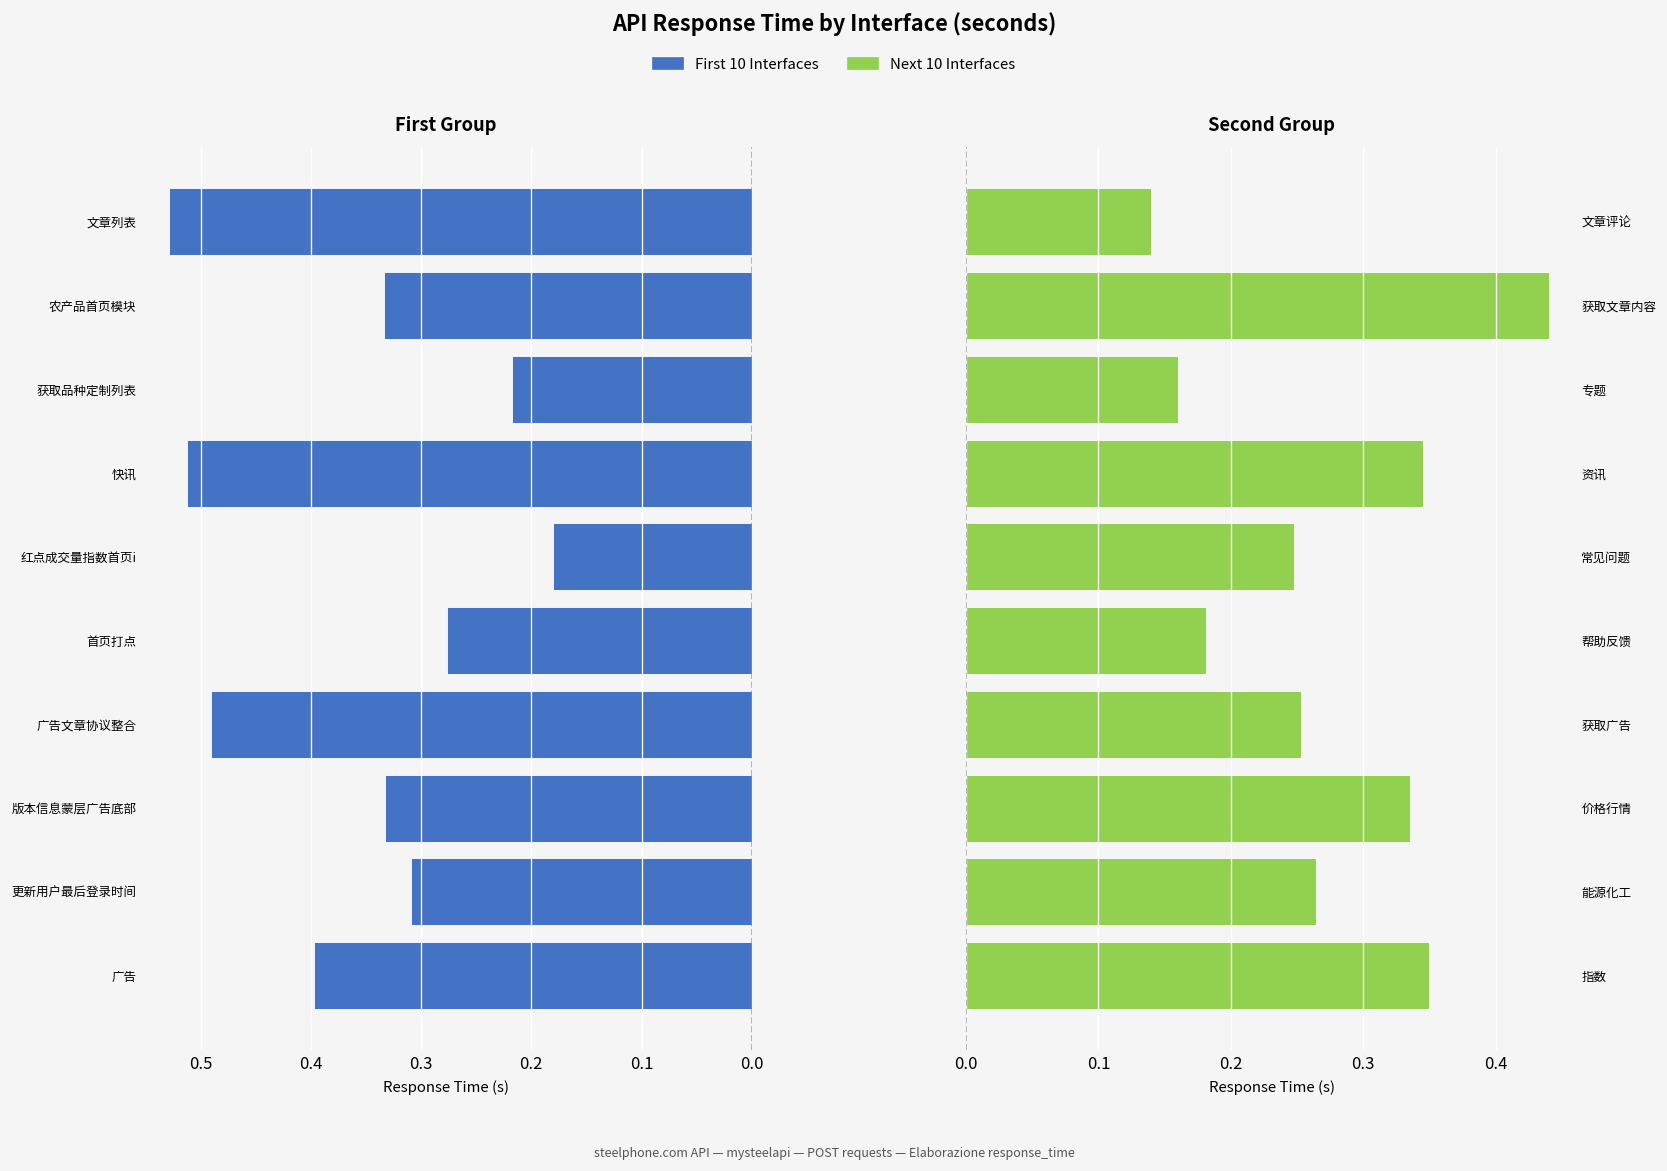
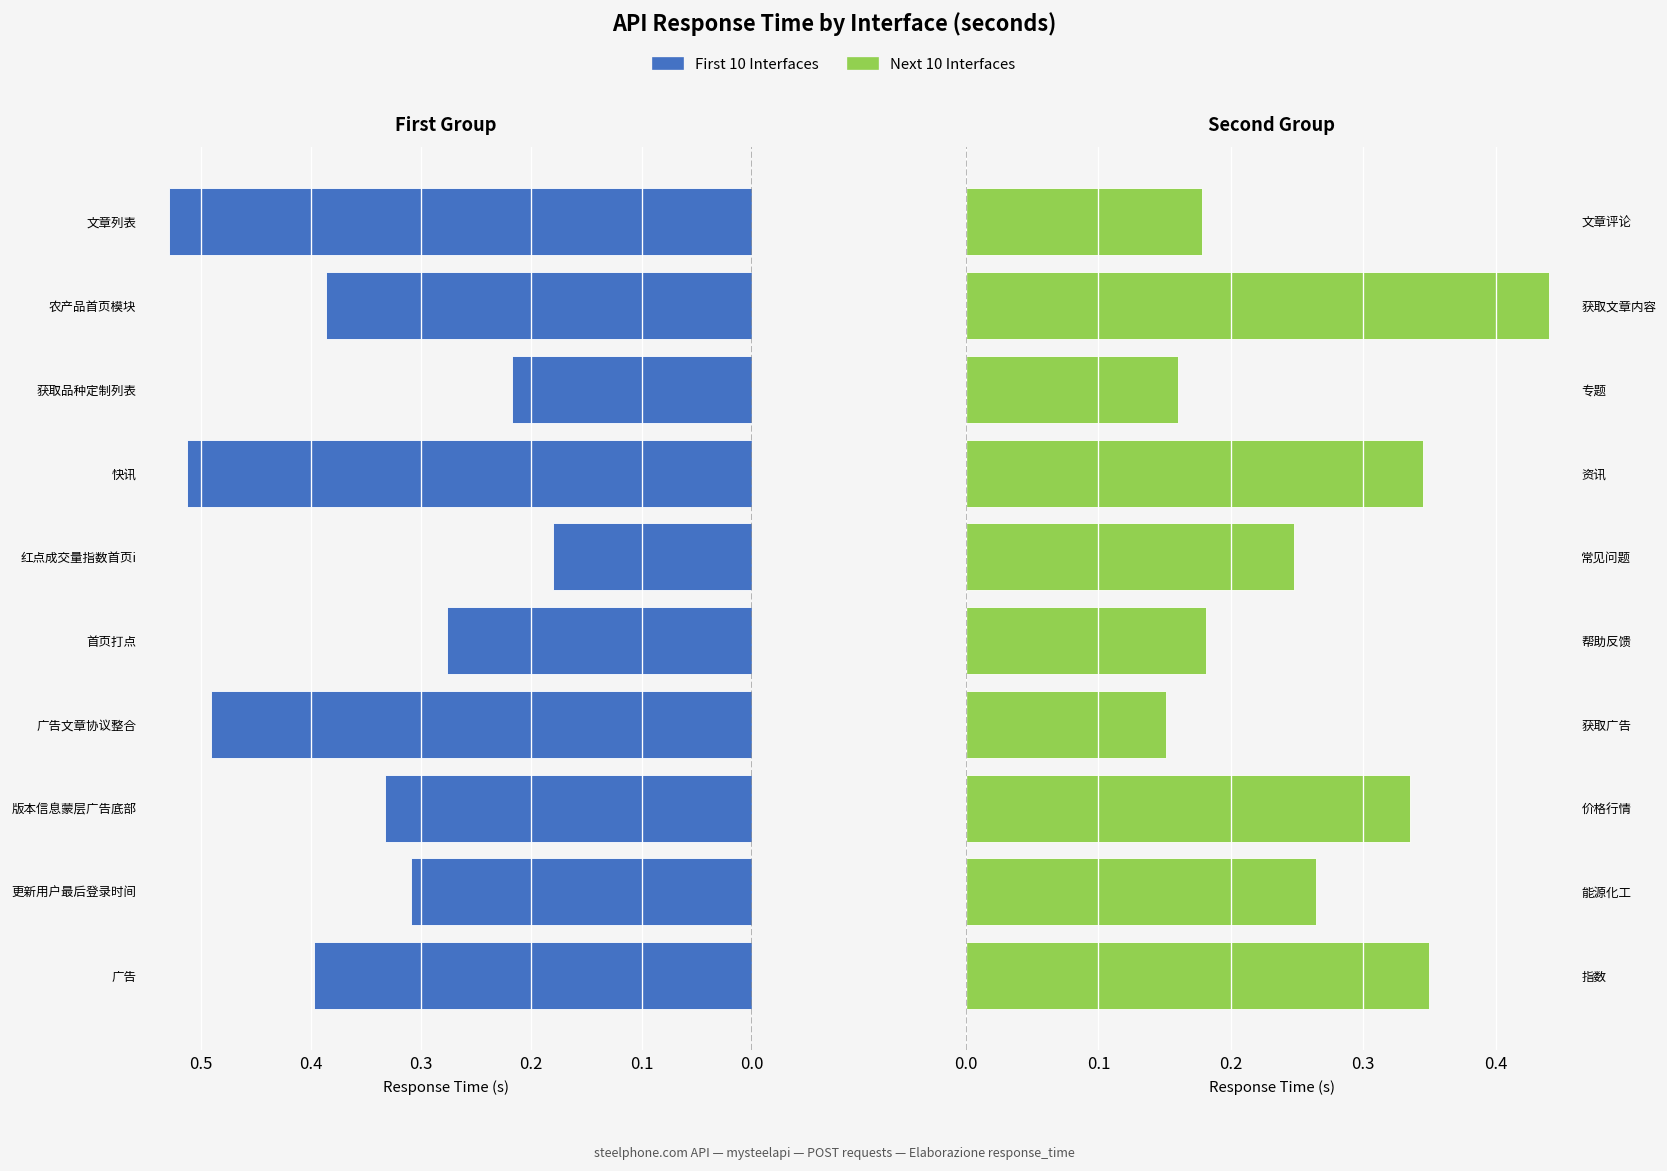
First Group, 农产品首页模块: 0.33 -> 0.39
Second Group, 文章评论: 0.140 -> 0.178
Second Group, 获取广告: 0.253 -> 0.151
